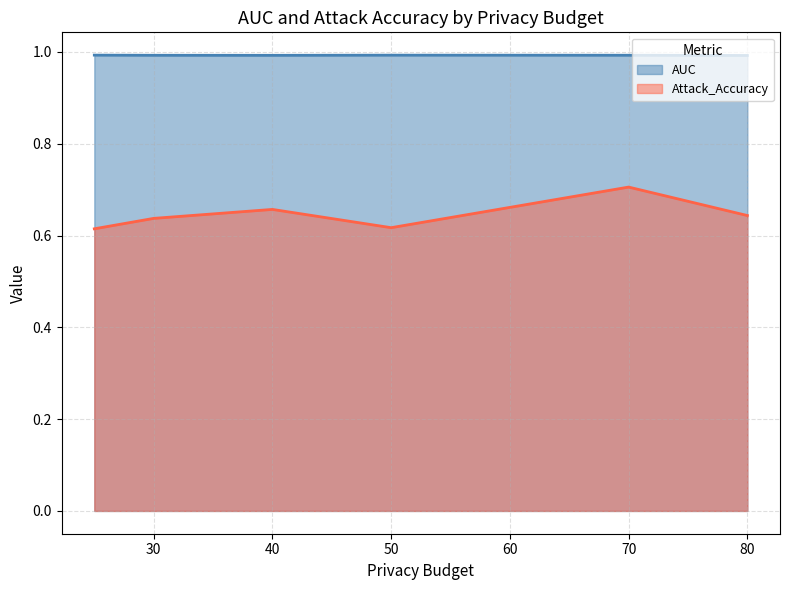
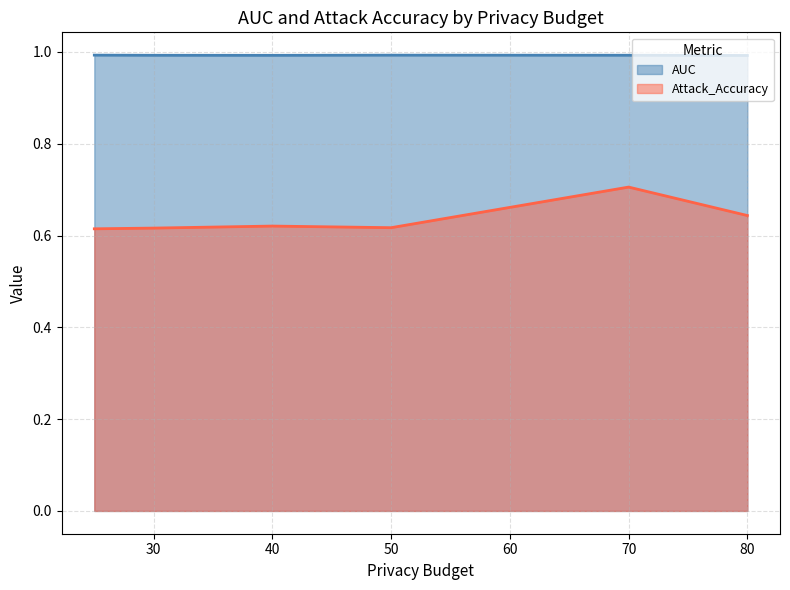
Attack_Accuracy, 30: 0.64 -> 0.62
Attack_Accuracy, 40: 0.66 -> 0.62
